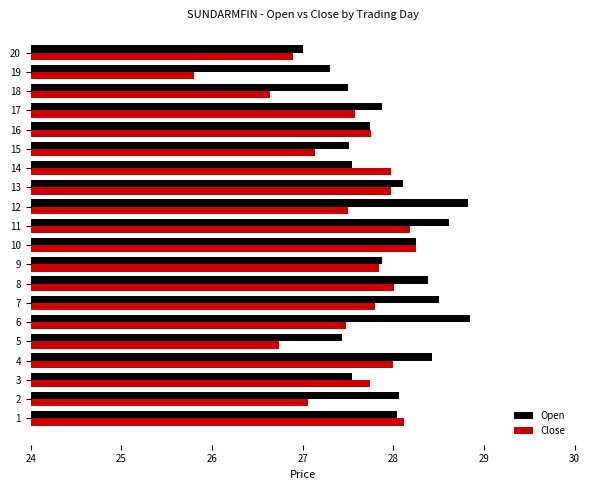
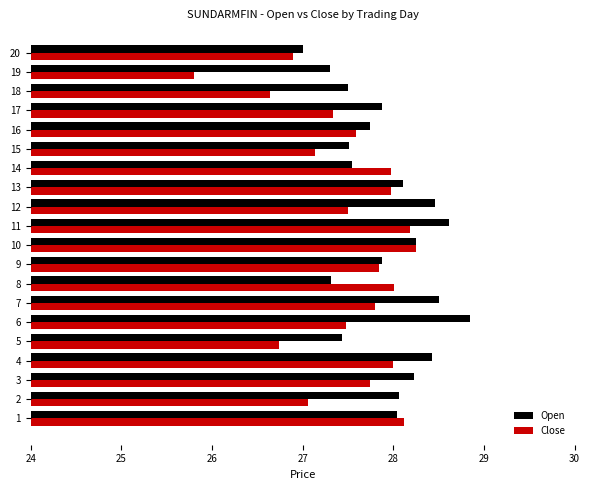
Close, 17: 27.6 -> 27.3
Close, 16: 27.8 -> 27.6
Open, 12: 28.8 -> 28.5
Open, 8: 28.4 -> 27.3
Open, 3: 27.5 -> 28.2
